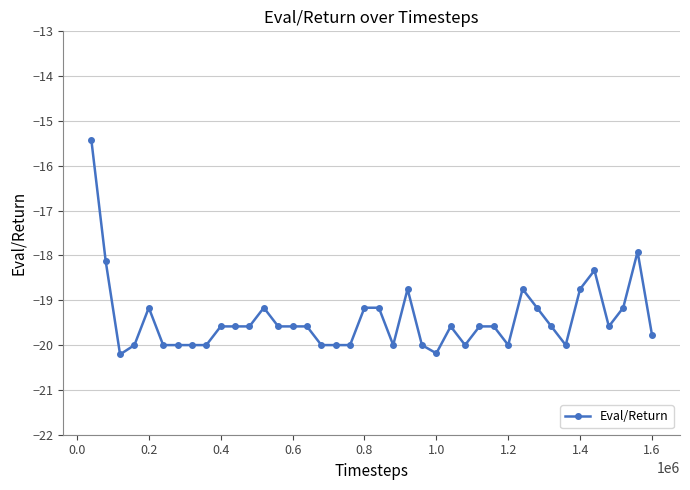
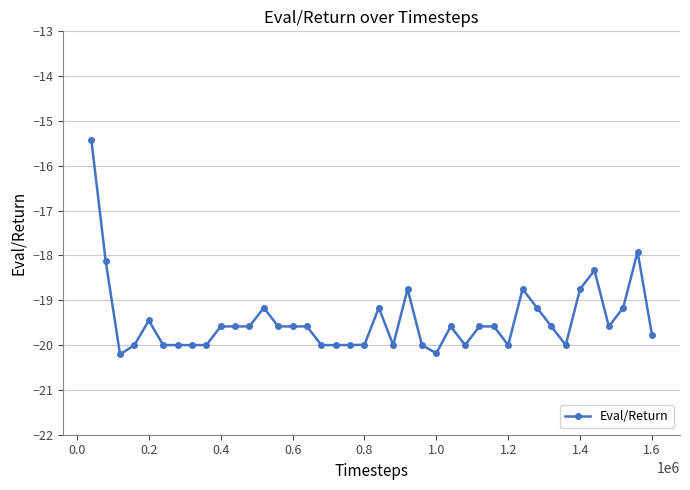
0.2: -19.2 -> -19.5
0.8: -19.2 -> -20.0
